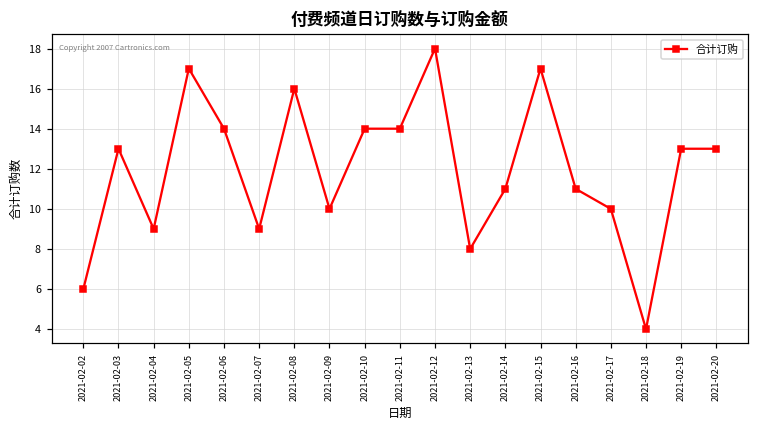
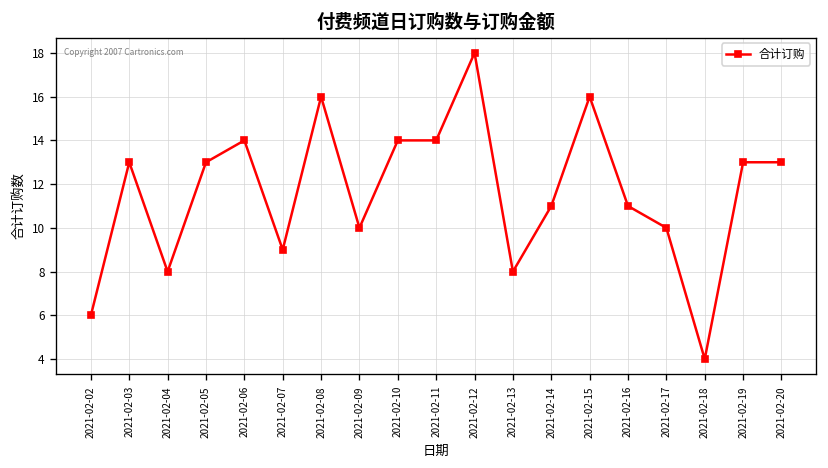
2021-02-04: 9 -> 8
2021-02-05: 17 -> 13
2021-02-15: 17 -> 16
